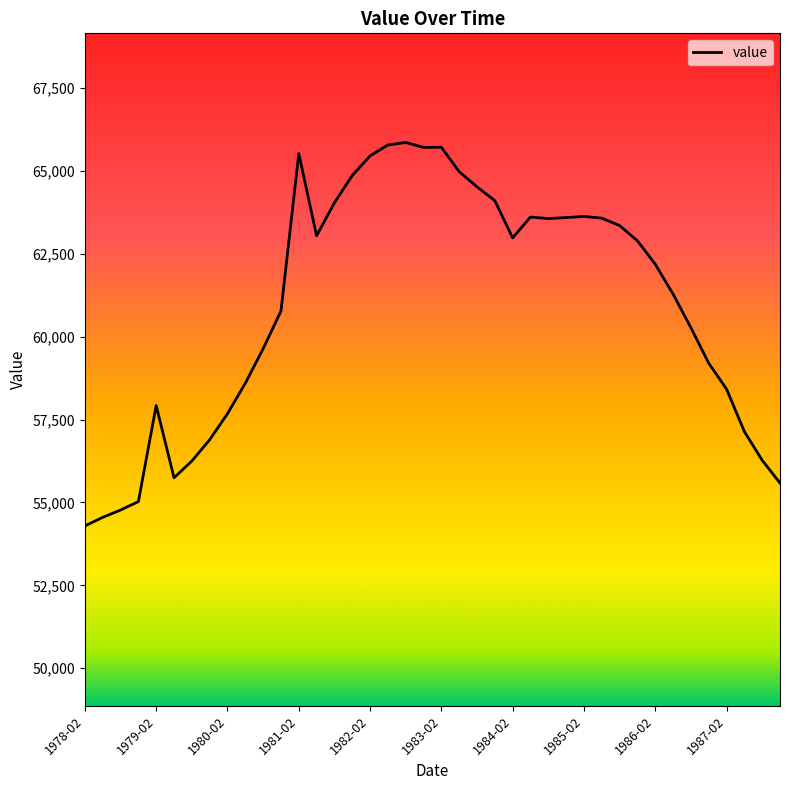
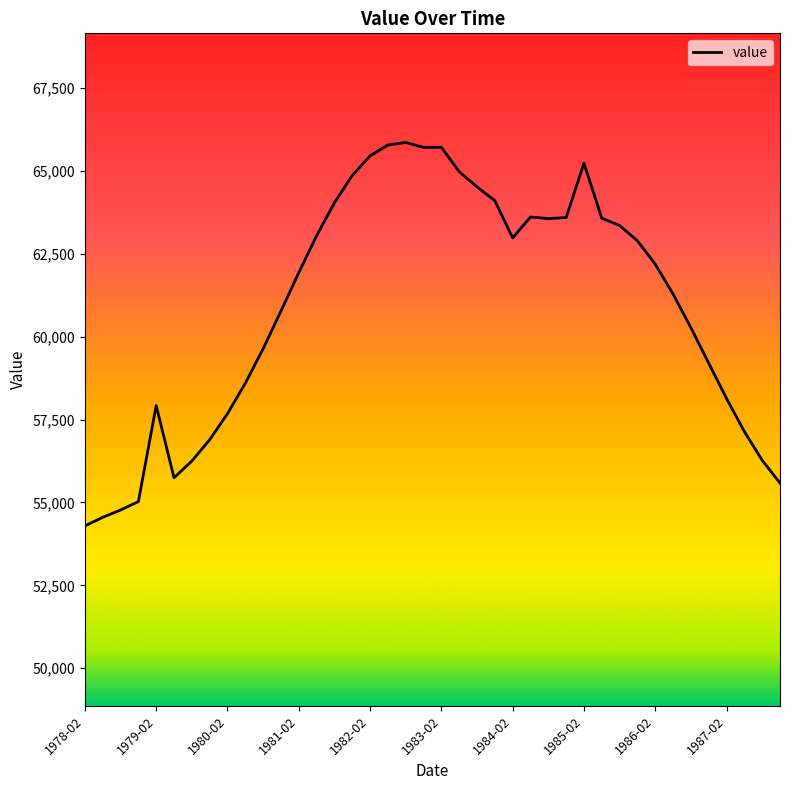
1981-02: 65,500 -> 61,900
1985-02: 63,600 -> 65,200
1987-02: 58,400 -> 58,100
